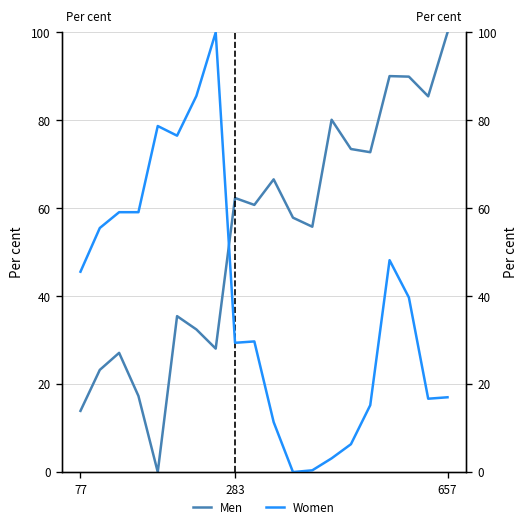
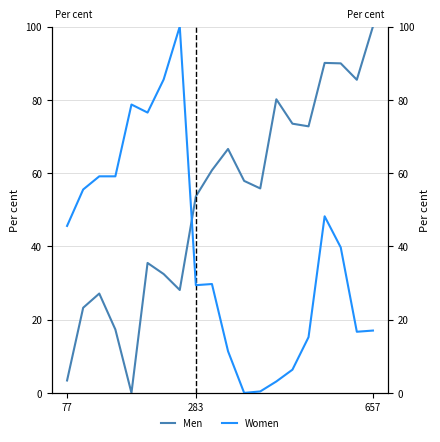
Men, 77: 14 -> 3
Men, 283: 62 -> 54
